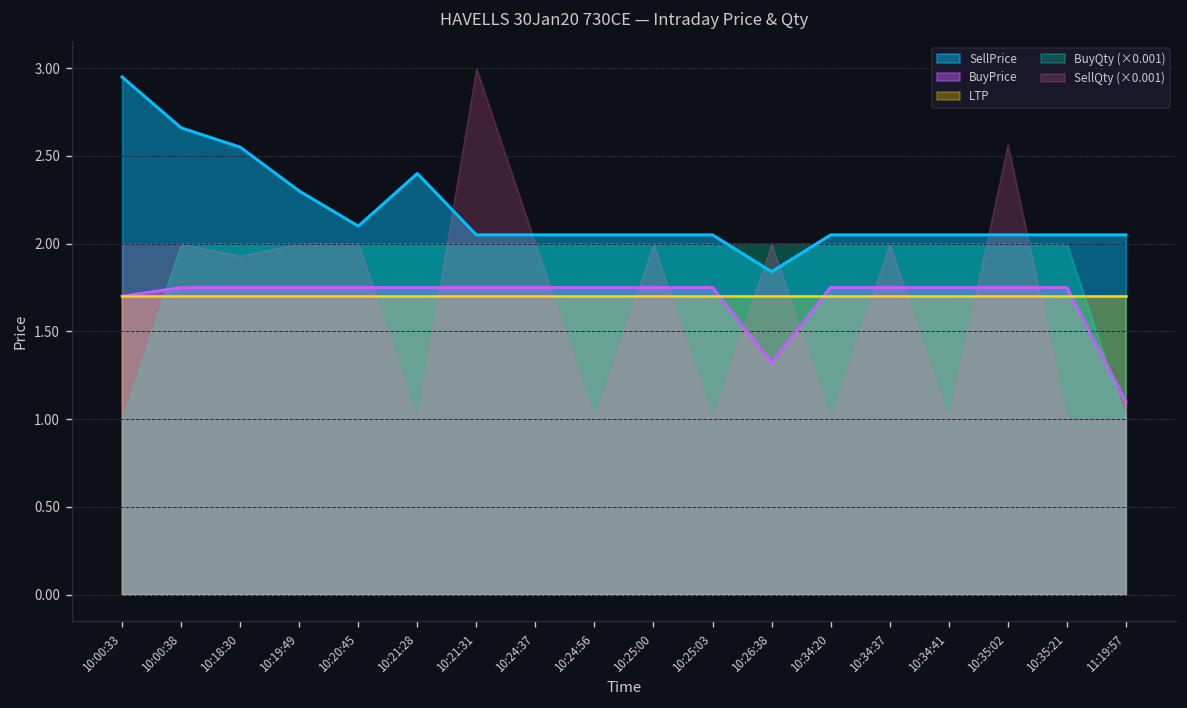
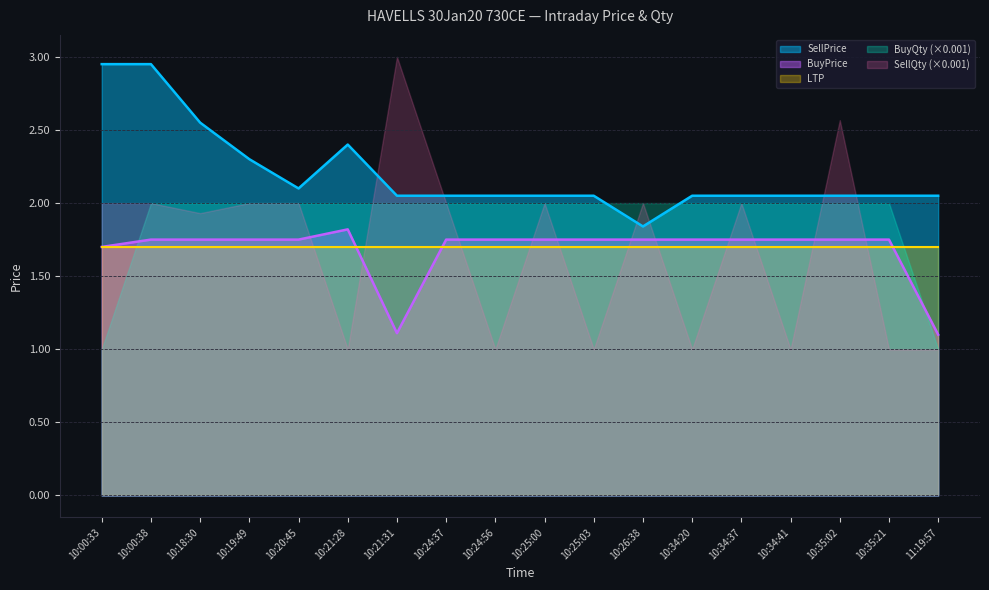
SellPrice, 10:00:38: 2.66 -> 2.95
BuyPrice, 10:21:28: 1.75 -> 1.82
BuyPrice, 10:21:31: 1.75 -> 1.11
BuyPrice, 10:26:38: 1.32 -> 1.75
